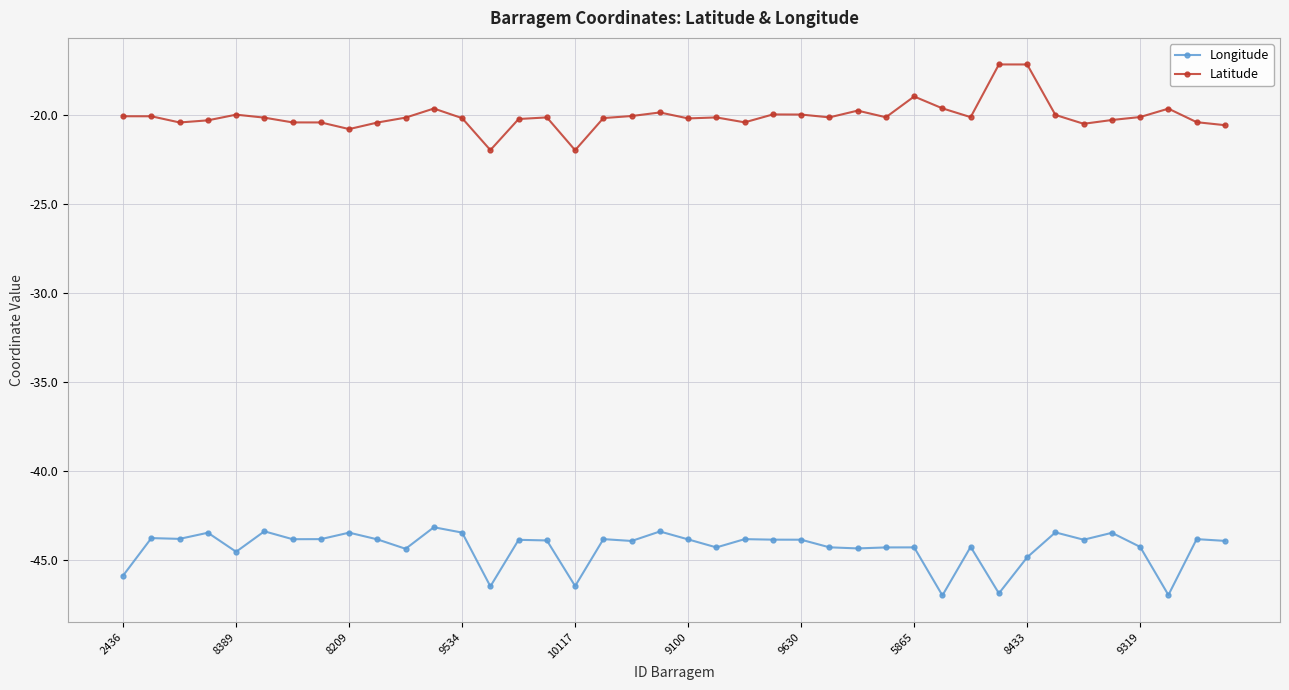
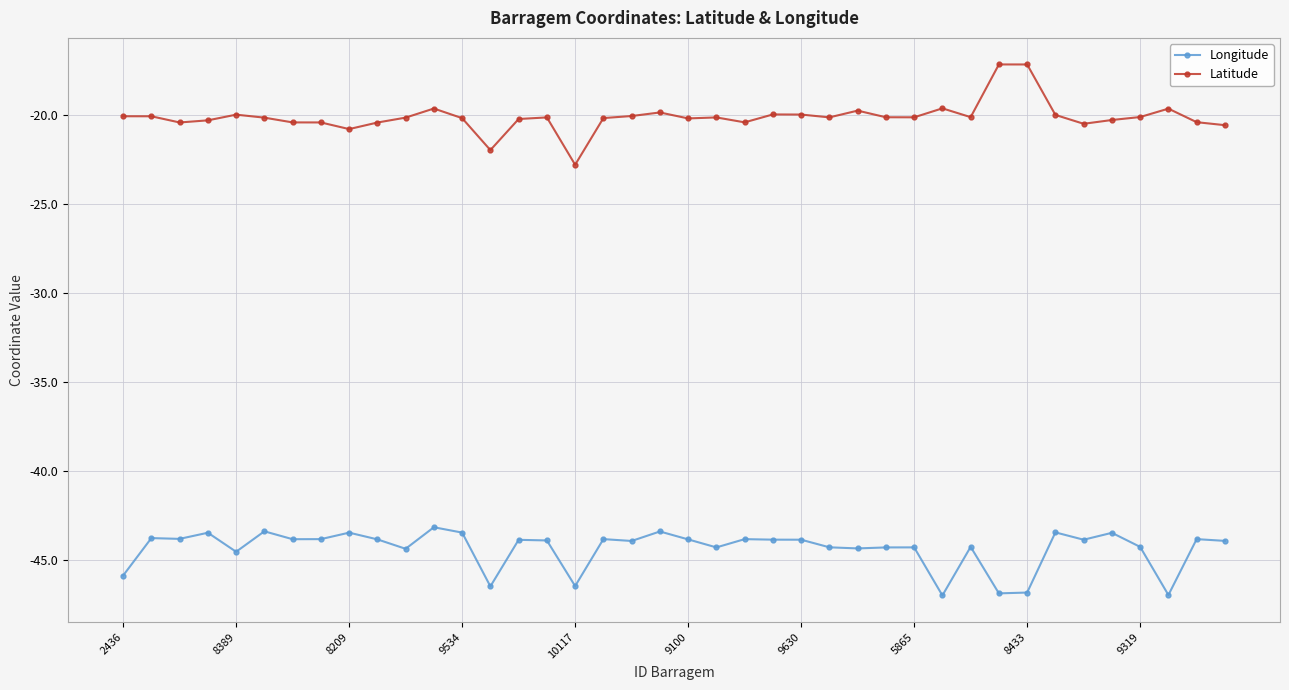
Latitude, 10117: -22.0 -> -22.8
Latitude, 5865: -18.9 -> -20.1
Longitude, 8433: -44.9 -> -46.9
